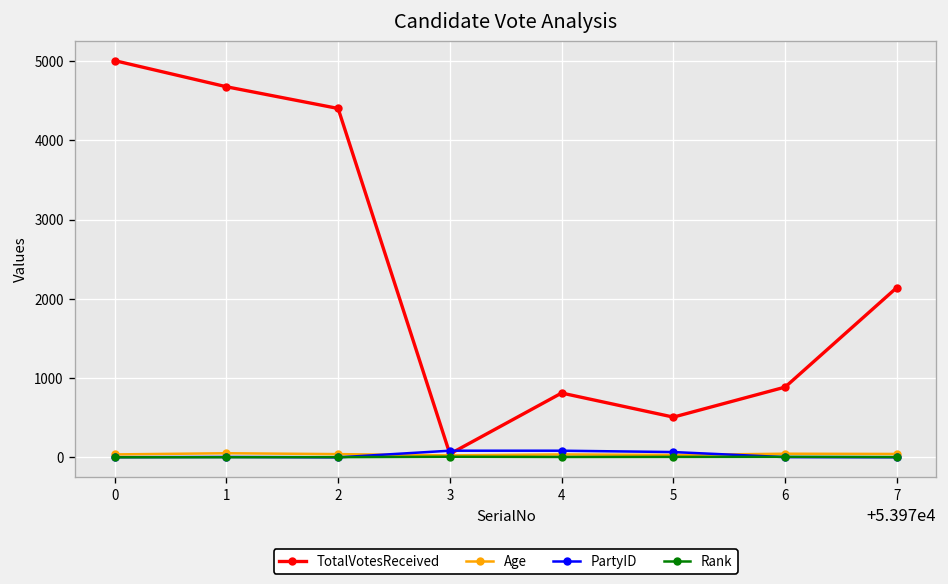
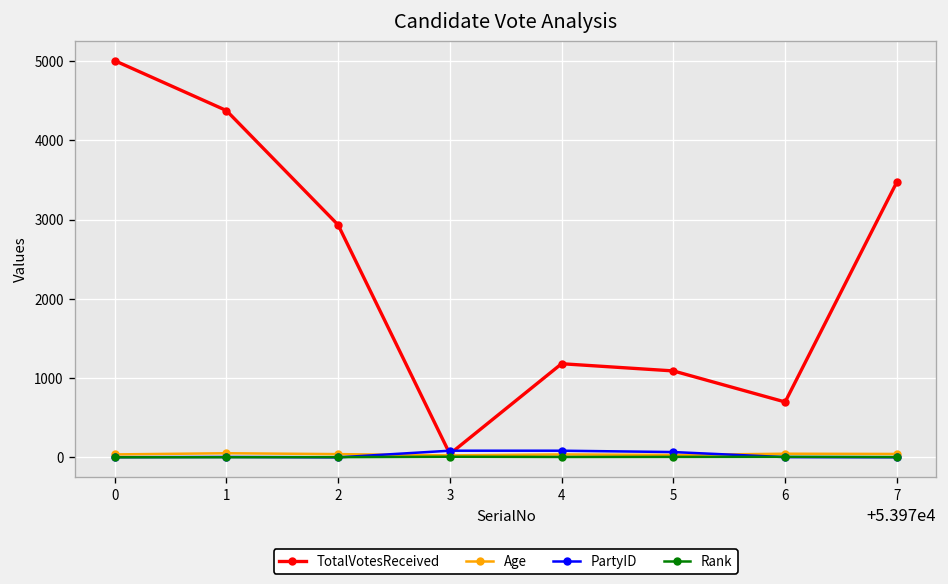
TotalVotesReceived, 1: 4700 -> 4400
TotalVotesReceived, 2: 4400 -> 2900
TotalVotesReceived, 4: 800 -> 1200
TotalVotesReceived, 5: 500 -> 1100
TotalVotesReceived, 6: 900 -> 700
TotalVotesReceived, 7: 2100 -> 3500
